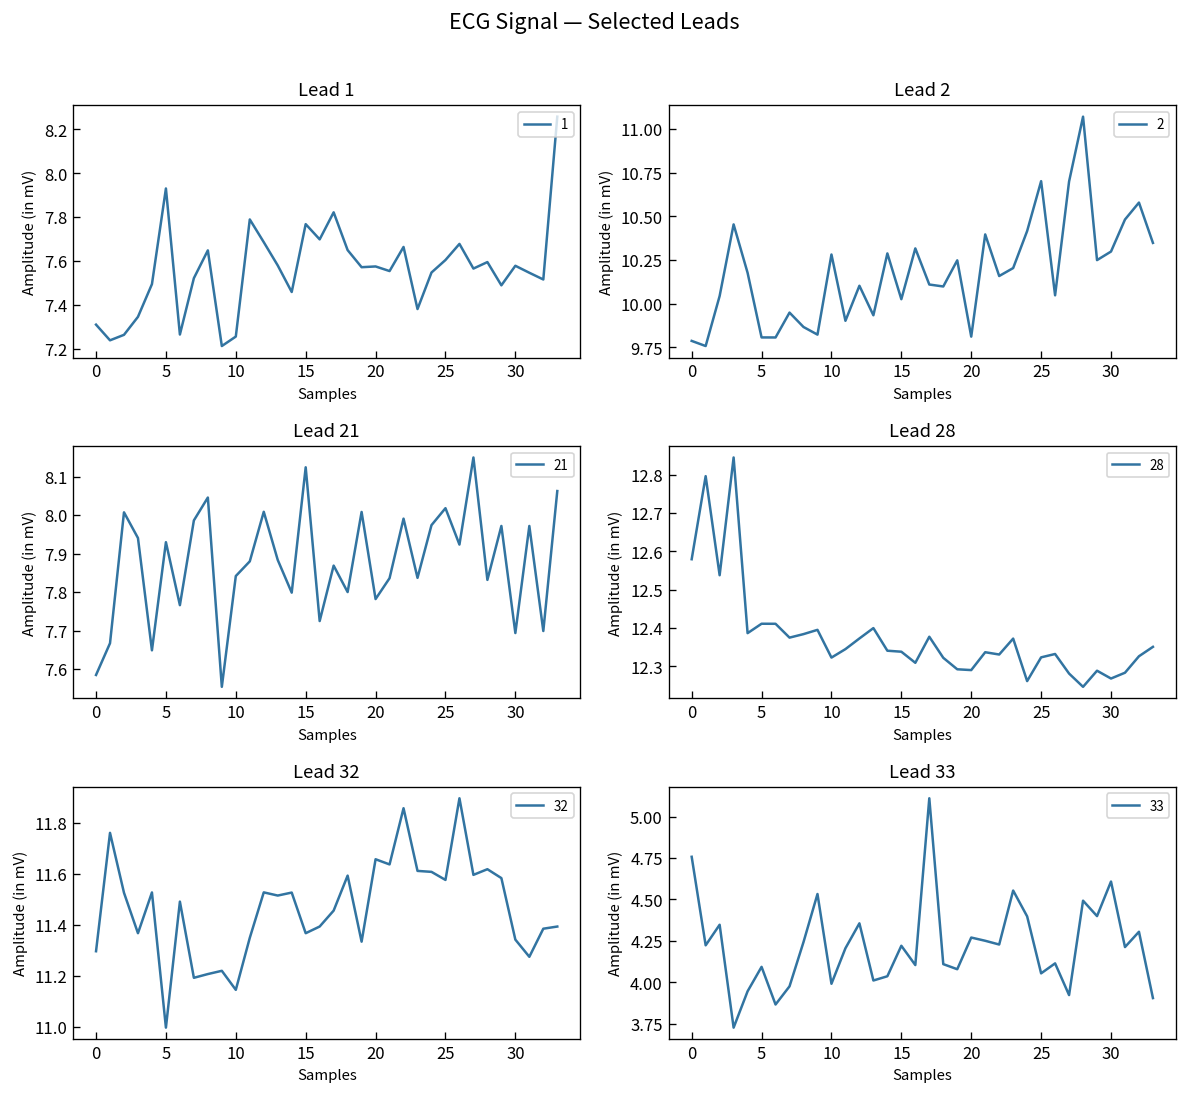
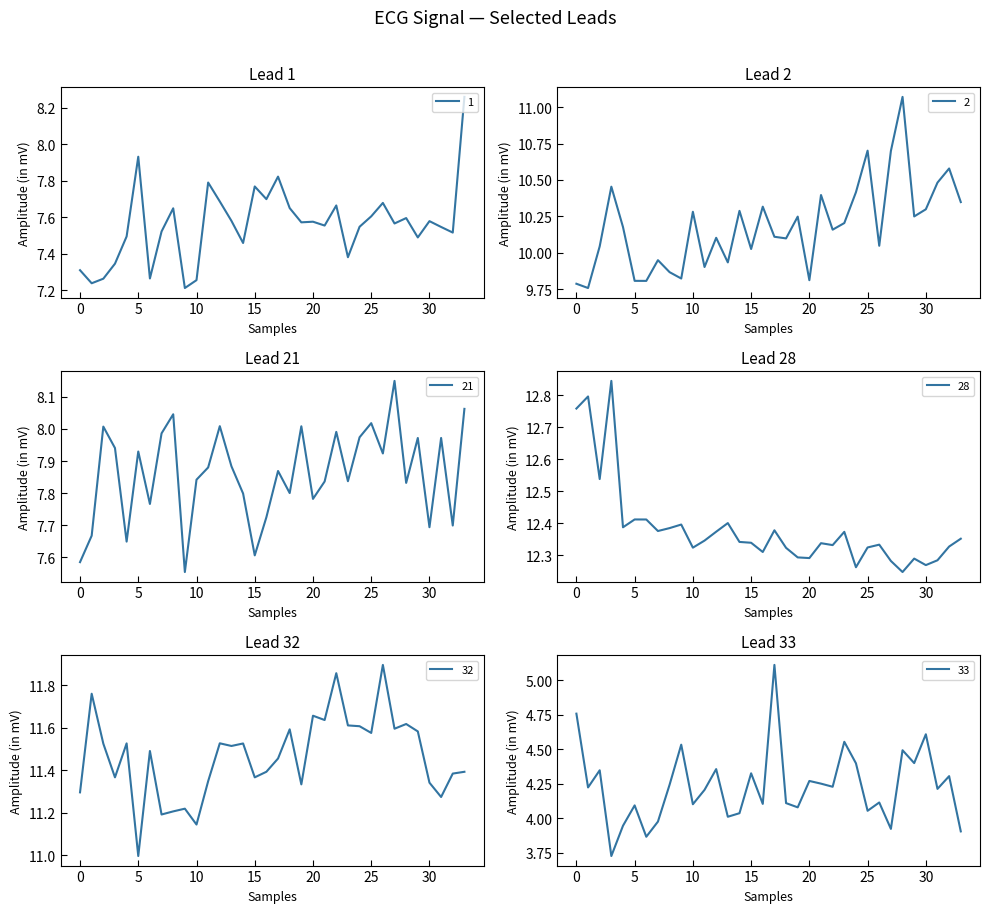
Lead 21, 15: 8.12 -> 7.61
Lead 28, 0: 12.58 -> 12.76
Lead 33, 10: 3.99 -> 4.10
Lead 33, 15: 4.22 -> 4.33
